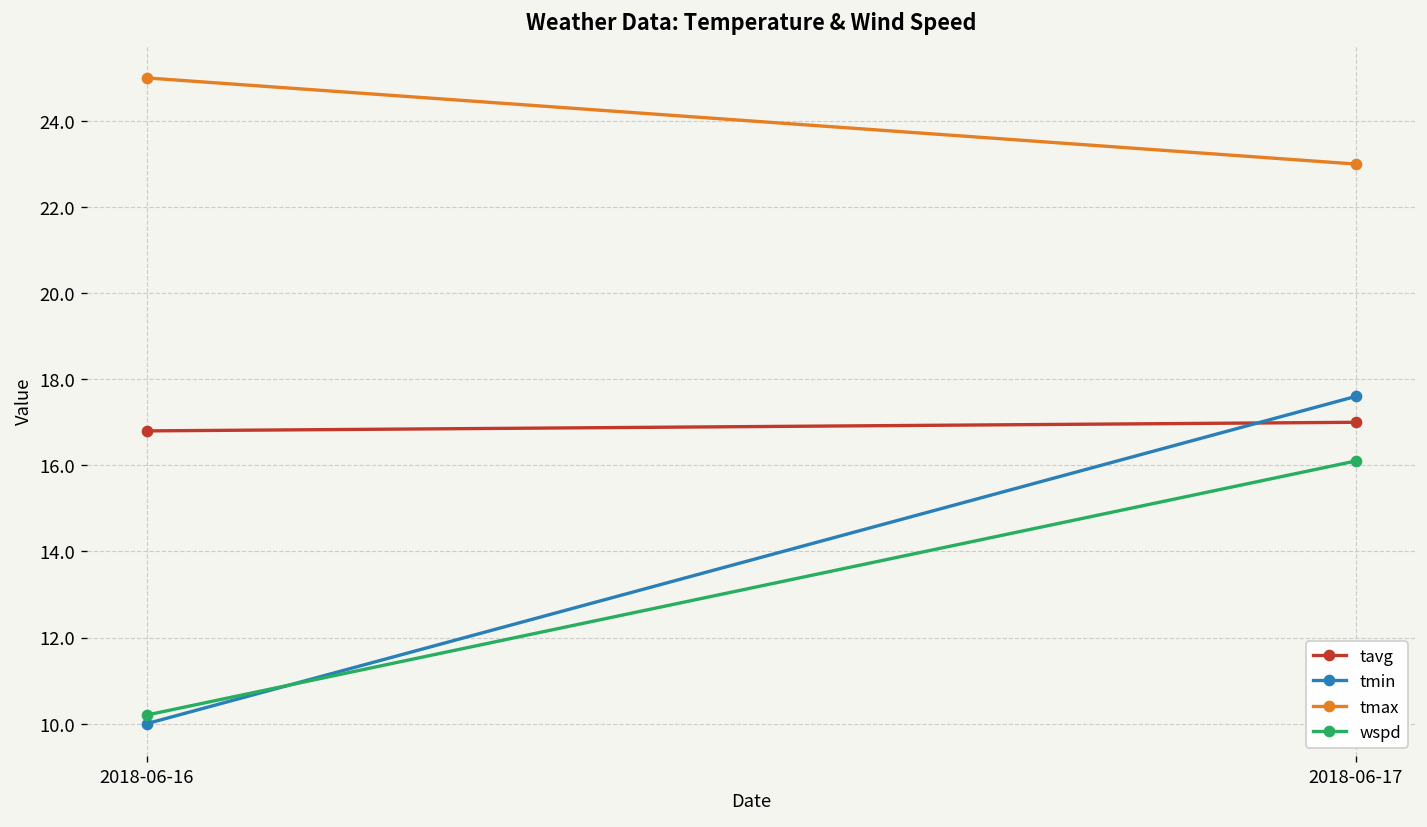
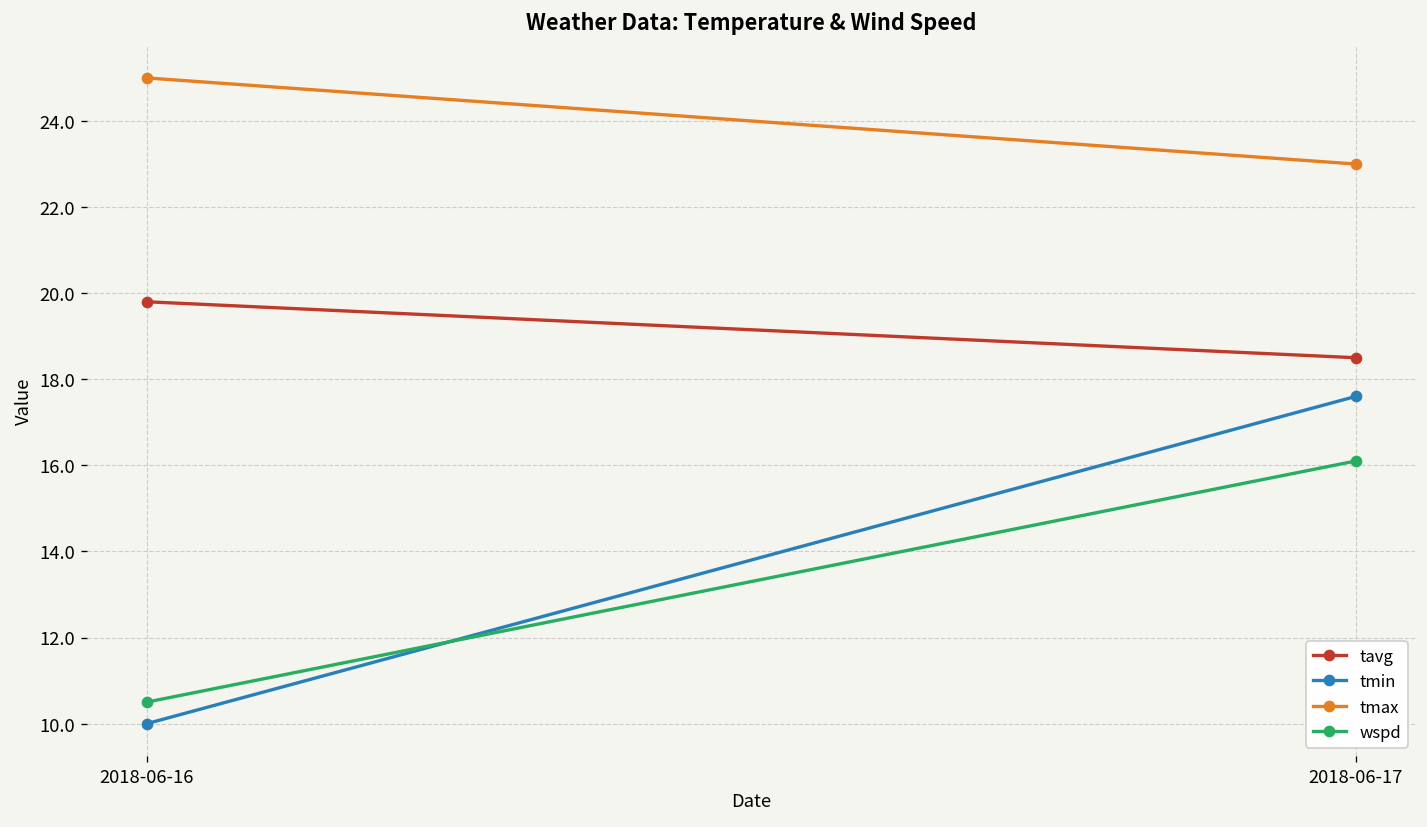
tavg, 2018-06-16: 16.8 -> 19.8
wspd, 2018-06-16: 10.2 -> 10.5
tavg, 2018-06-17: 17.0 -> 18.5
